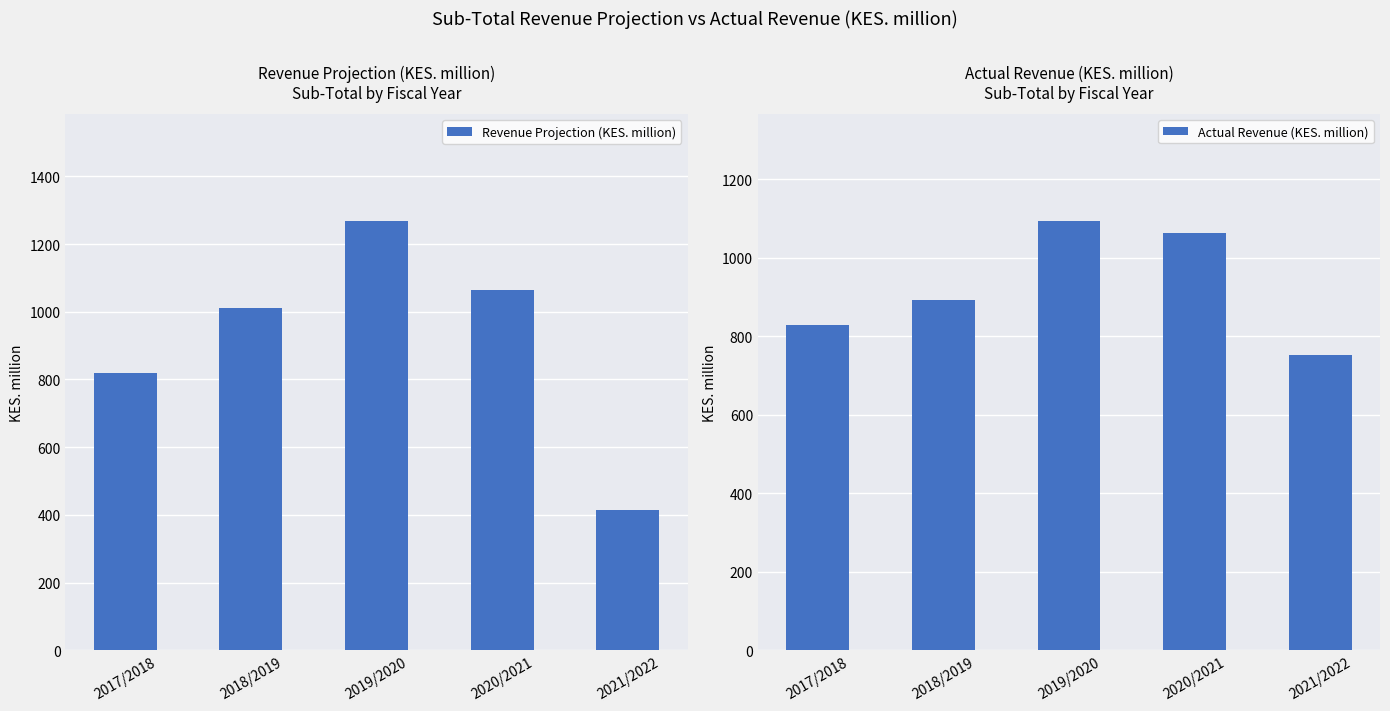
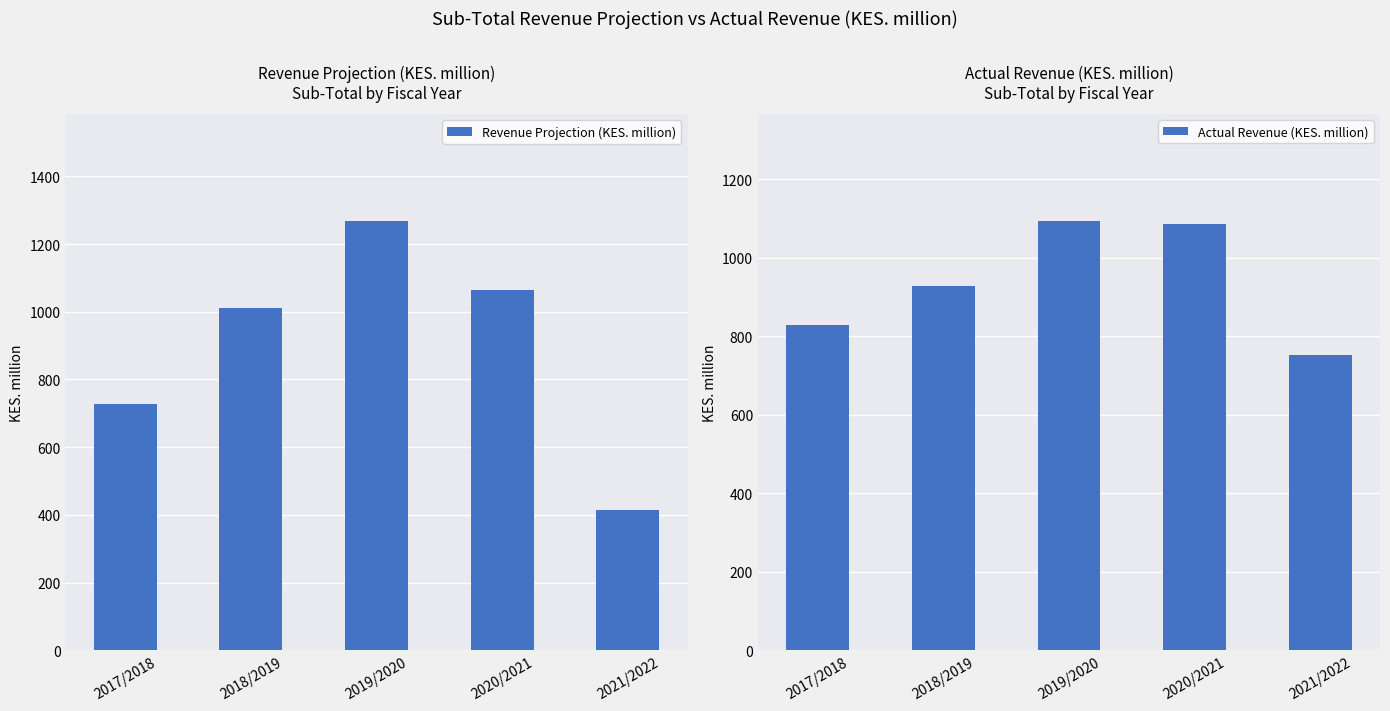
Revenue Projection (KES. million) Sub-Total by Fiscal Year, 2017/2018: 820 -> 730
Actual Revenue (KES. million) Sub-Total by Fiscal Year, 2018/2019: 890 -> 930
Actual Revenue (KES. million) Sub-Total by Fiscal Year, 2020/2021: 1060 -> 1090
